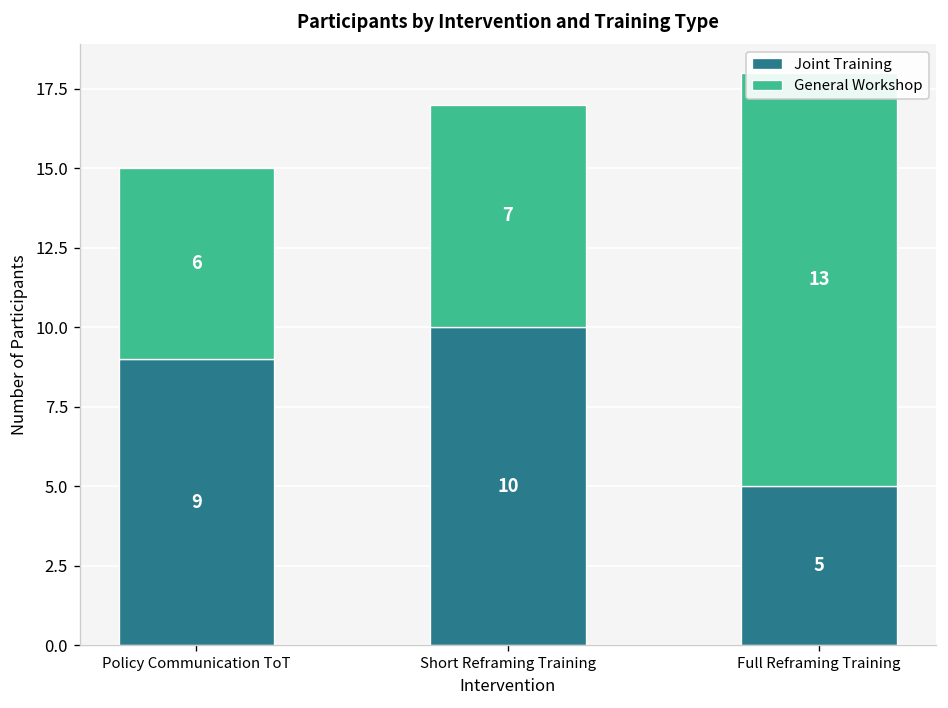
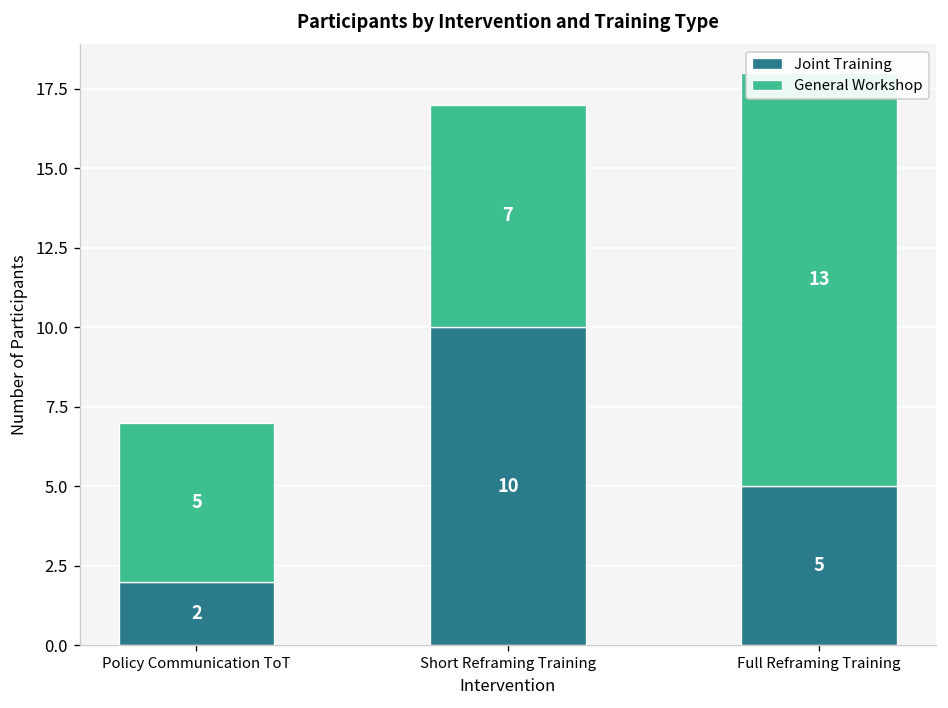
Joint Training, Policy Communication ToT: 9 -> 2
General Workshop, Policy Communication ToT: 6 -> 5
